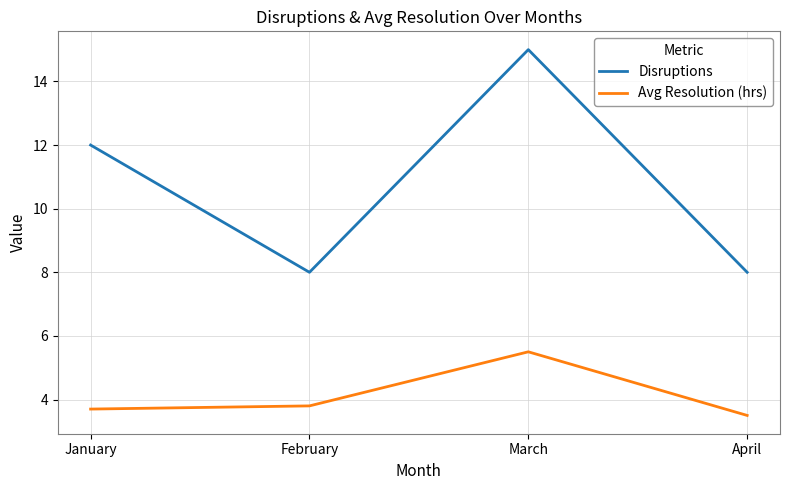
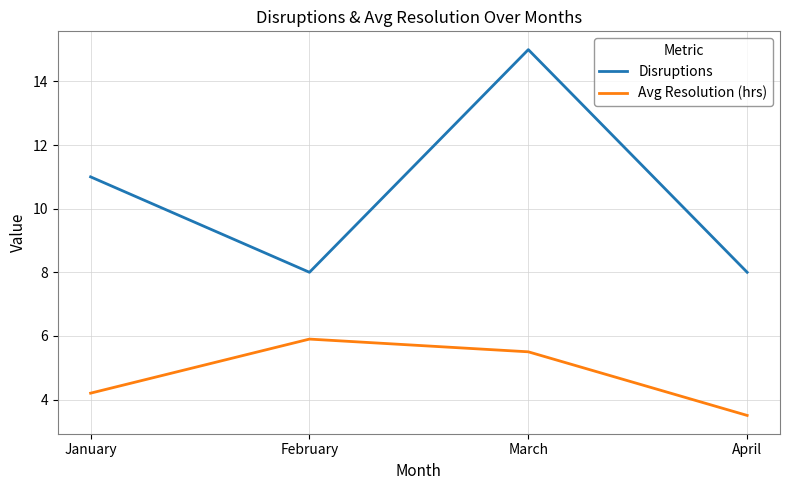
Disruptions, January: 12 -> 11
Avg Resolution (hrs), January: 3.7 -> 4.2
Avg Resolution (hrs), February: 3.8 -> 5.9
